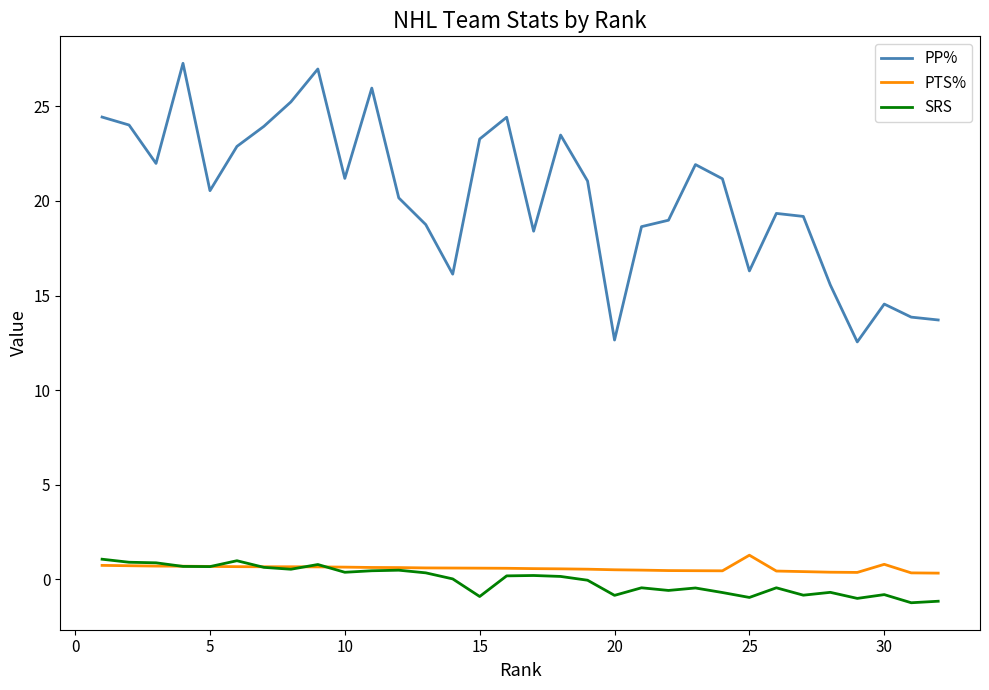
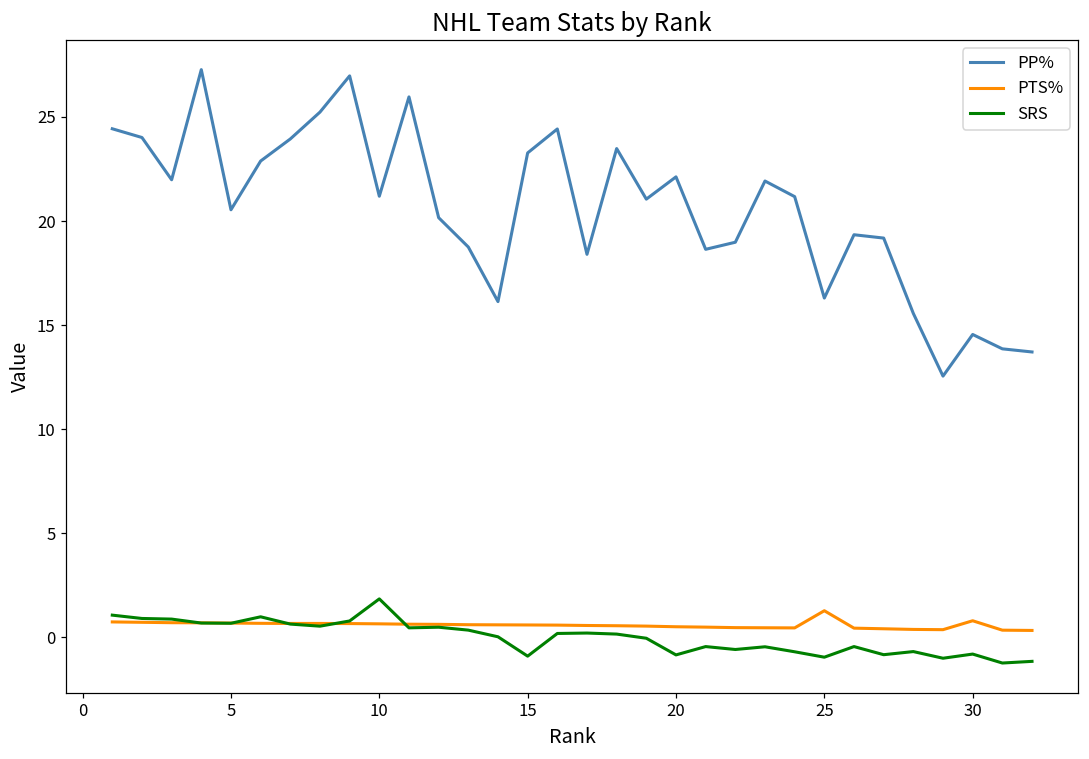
SRS, 10: 0.4 -> 1.9
PP%, 20: 12.7 -> 22.1
